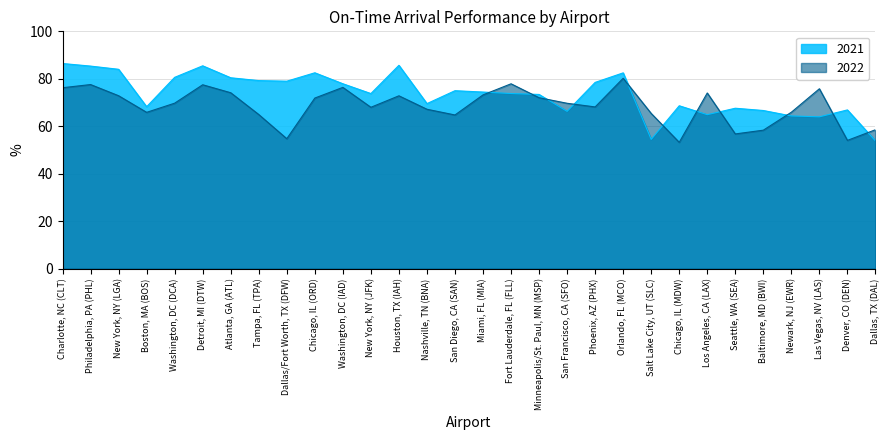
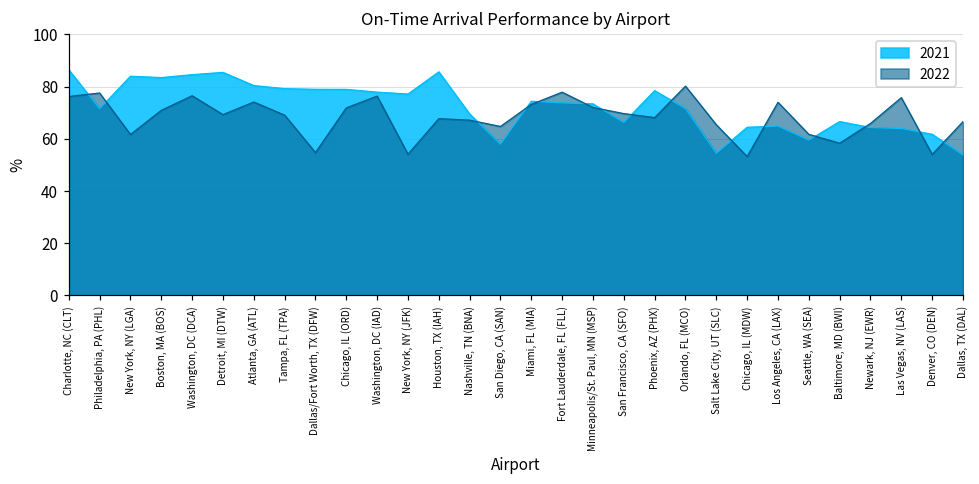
2021, Philadelphia, PA (PHL): 85 -> 72
2022, New York, NY (LGA): 73 -> 62
2021, Boston, MA (BOS): 68 -> 83
2022, Boston, MA (BOS): 66 -> 71
2021, Washington, DC (DCA): 81 -> 85
2022, Washington, DC (DCA): 70 -> 77
2022, Detroit, MI (DTW): 77 -> 69
2022, Tampa, FL (TPA): 65 -> 69
2021, Chicago, IL (ORD): 83 -> 79
2021, New York, NY (JFK): 74 -> 77
2022, New York, NY (JFK): 68 -> 54
2022, Houston, TX (IAH): 73 -> 68
2021, San Diego, CA (SAN): 75 -> 58
2021, Orlando, FL (MCO): 83 -> 72
2021, Chicago, IL (MDW): 69 -> 64
2021, Seattle, WA (SEA): 68 -> 60
2022, Seattle, WA (SEA): 57 -> 62
2021, Denver, CO (DEN): 67 -> 62
2022, Dallas, TX (DAL): 59 -> 67
